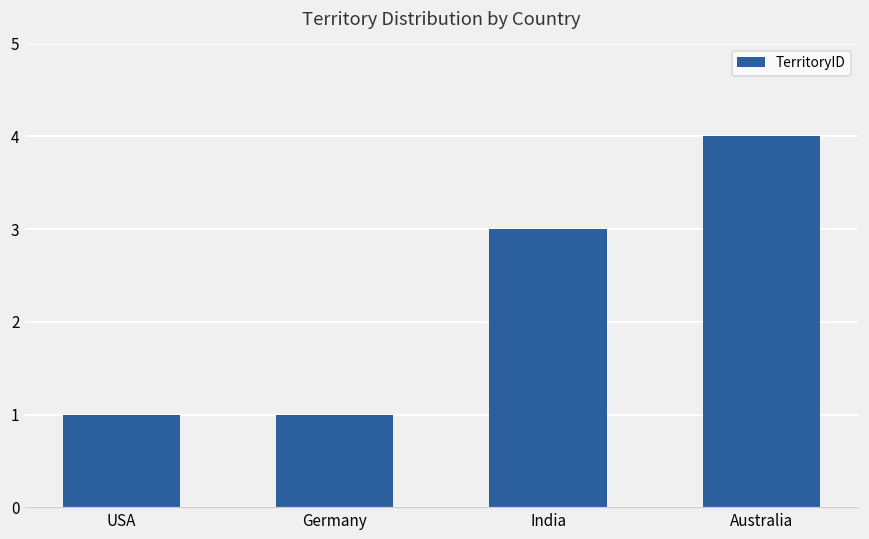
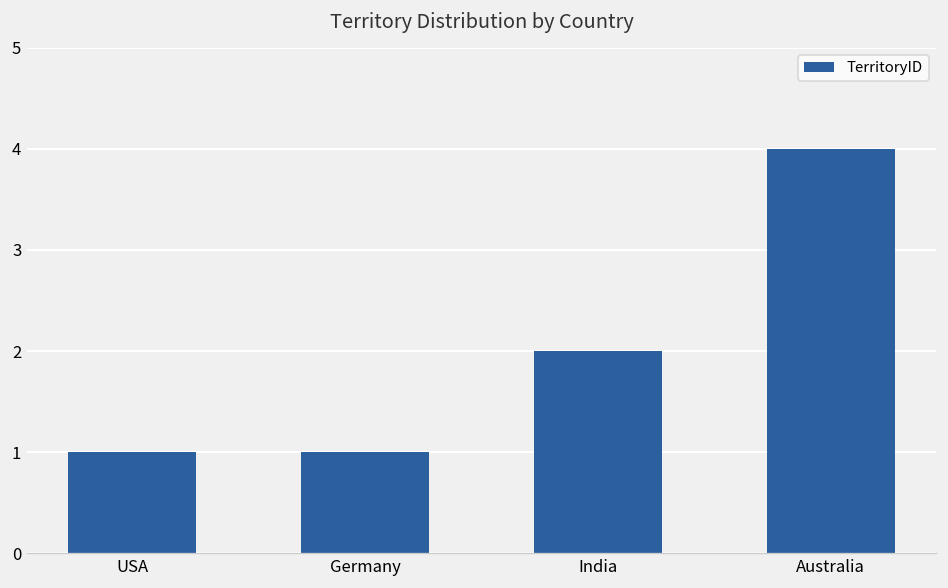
India: 3 -> 2
